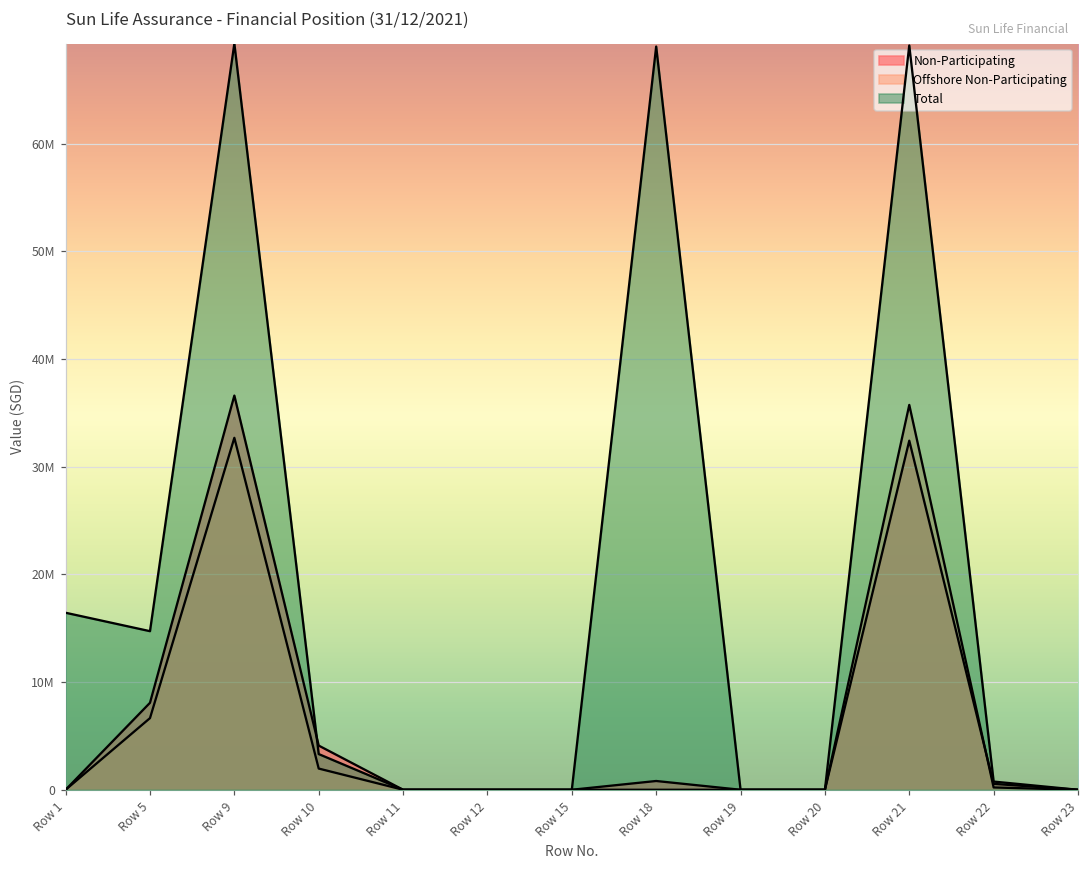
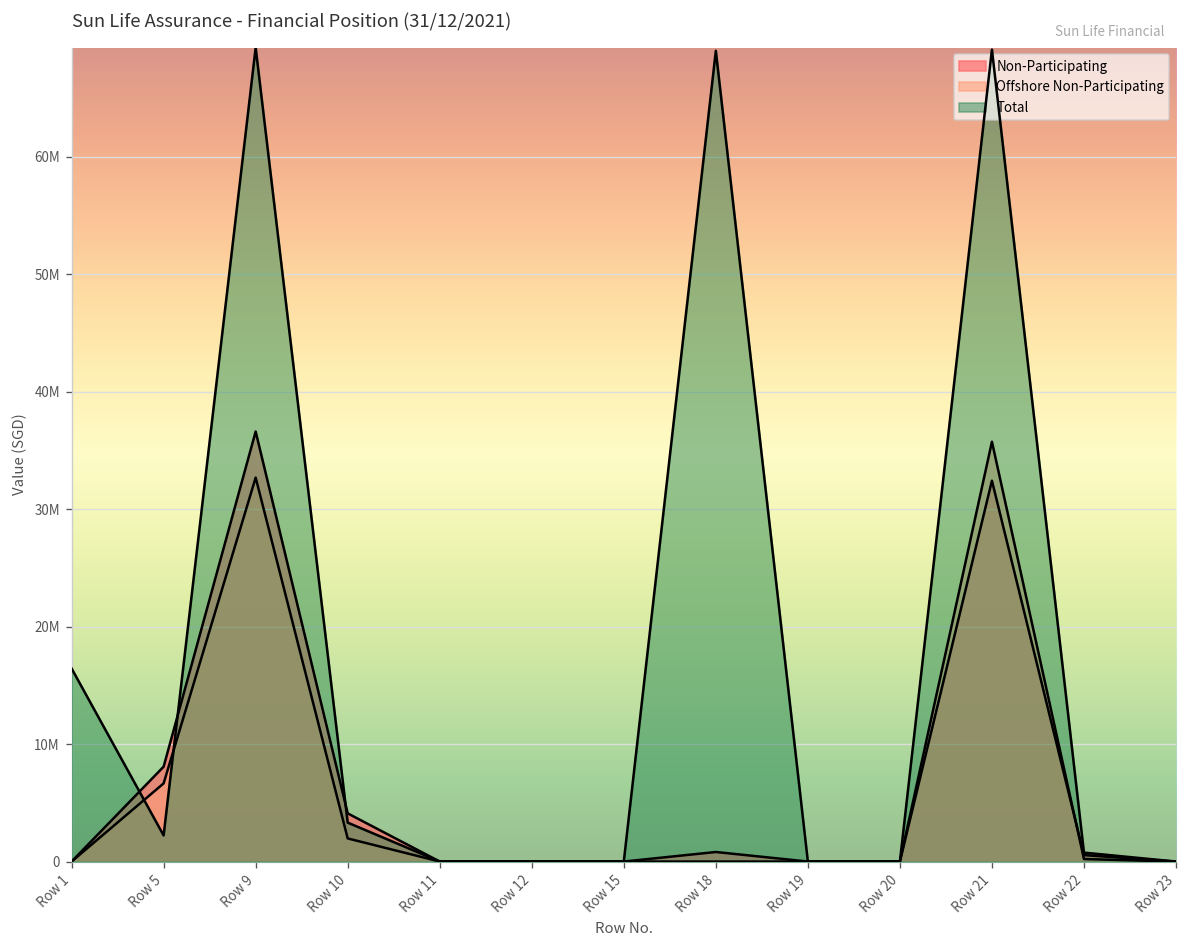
Total, Row 5: 15000000 -> 2000000
